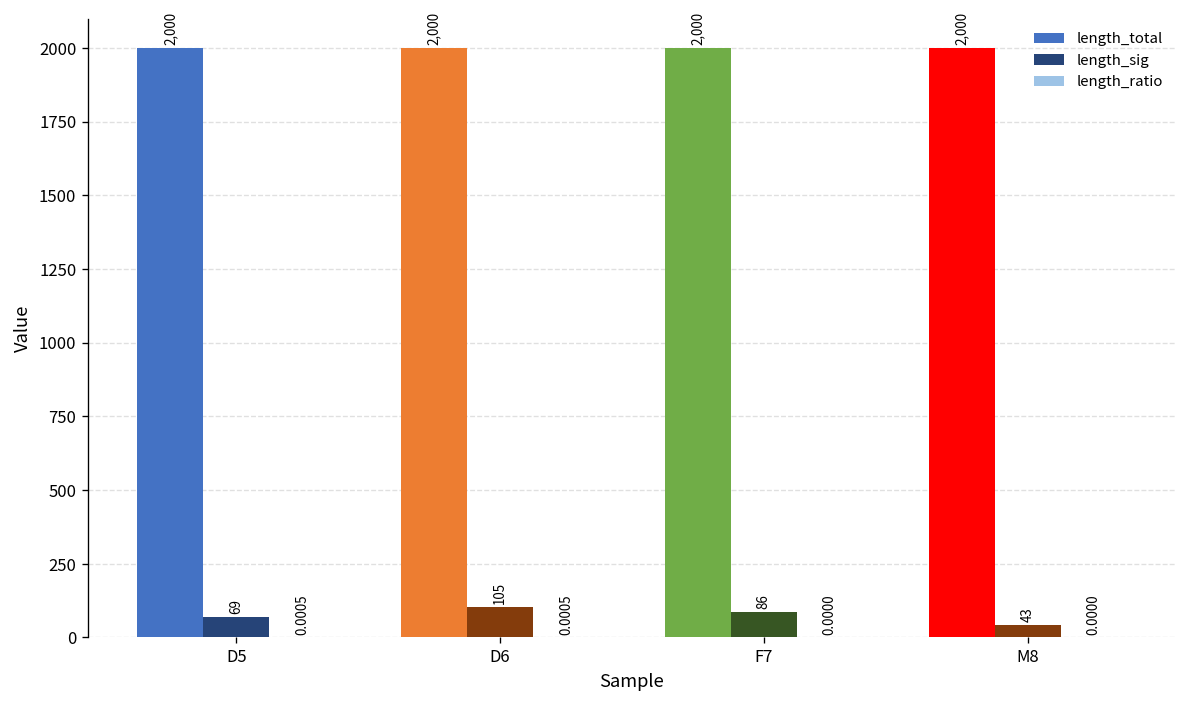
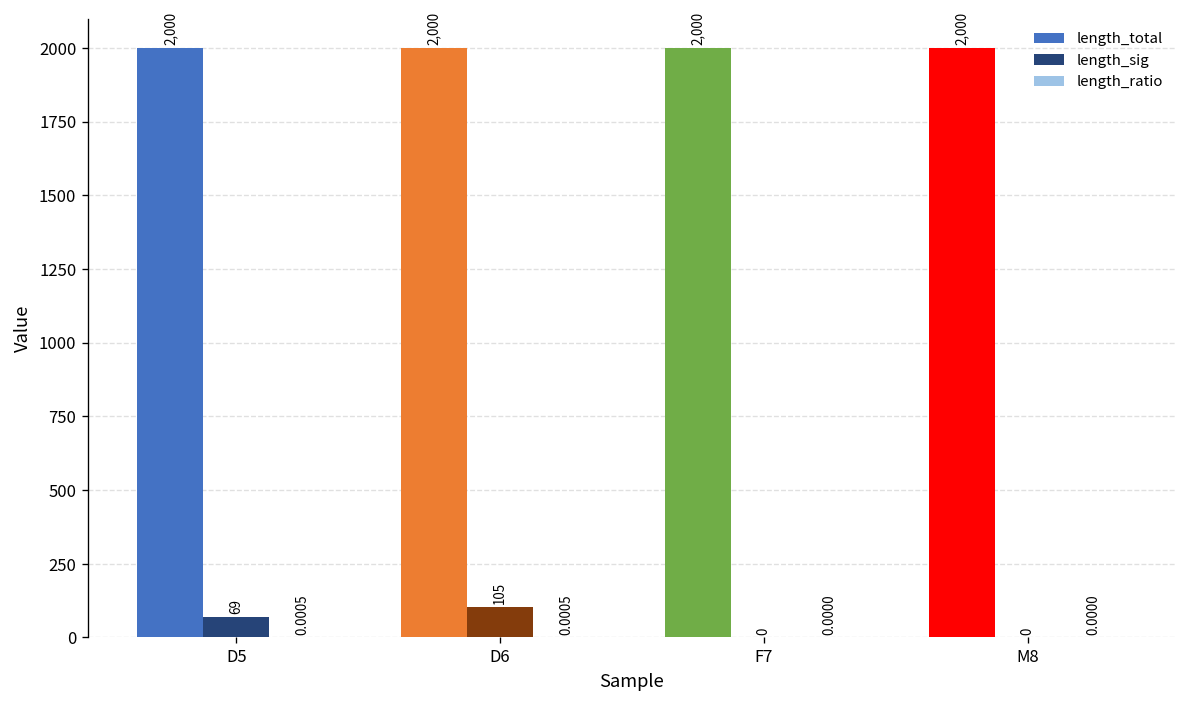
length_sig, F7: 86 -> 0
length_sig, M8: 43 -> 0
